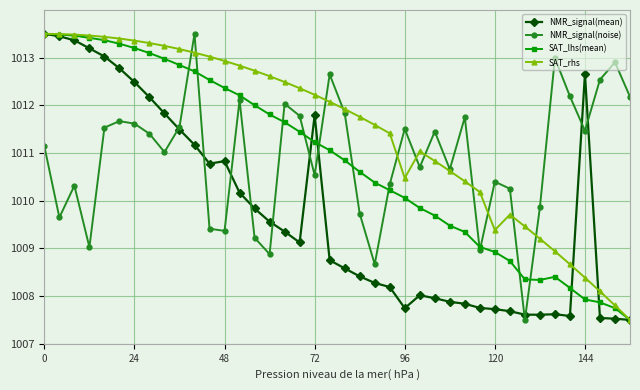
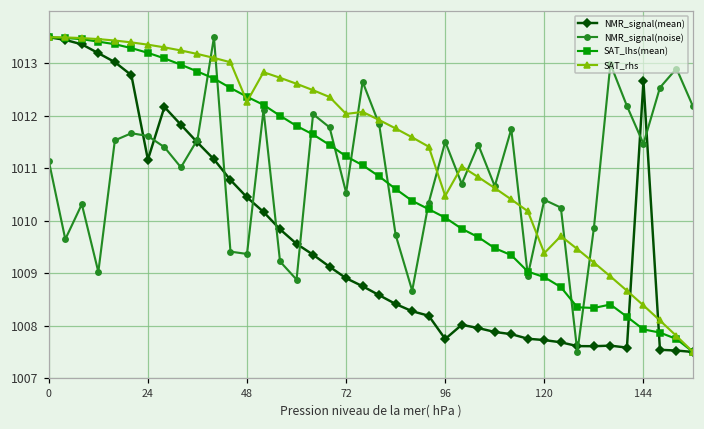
NMR_signal(mean), 24: 1012.5 -> 1011.2
NMR_signal(mean), 48: 1010.8 -> 1010.4
SAT_rhs, 48: 1012.9 -> 1012.3
NMR_signal(mean), 72: 1011.8 -> 1008.9
SAT_rhs, 72: 1012.2 -> 1012.0
